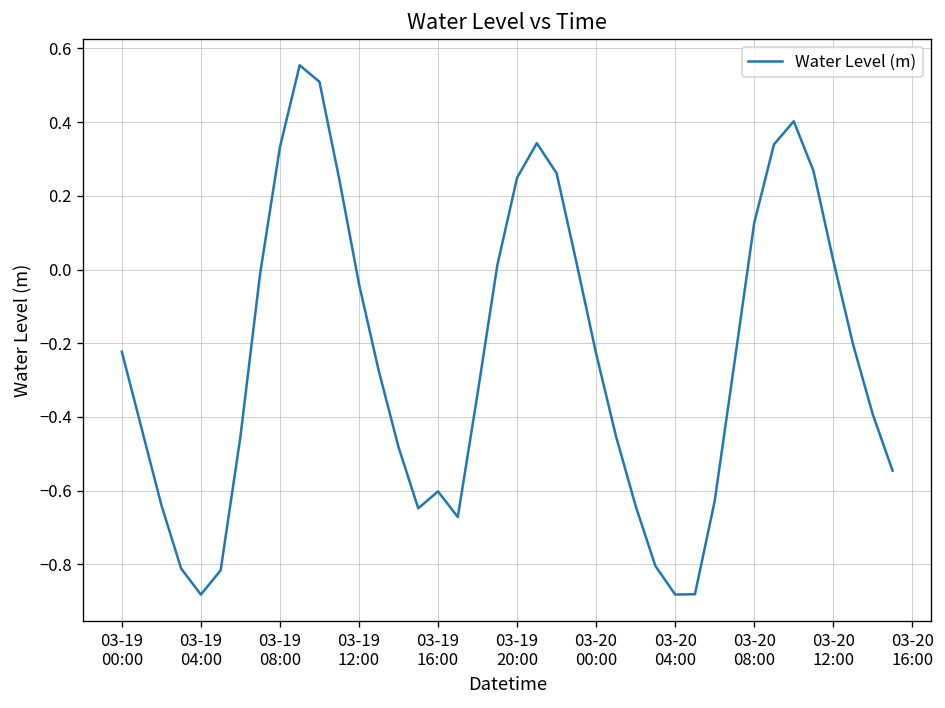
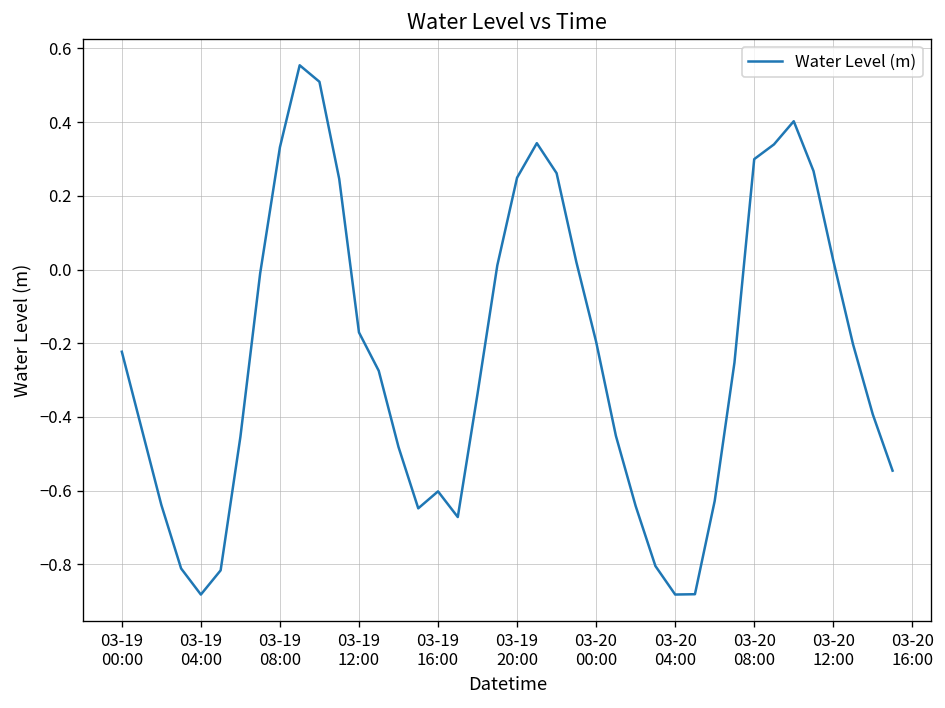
03-19 12:00: -0.04 -> -0.17
03-20 00:00: -0.23 -> -0.20
03-20 08:00: 0.13 -> 0.30
